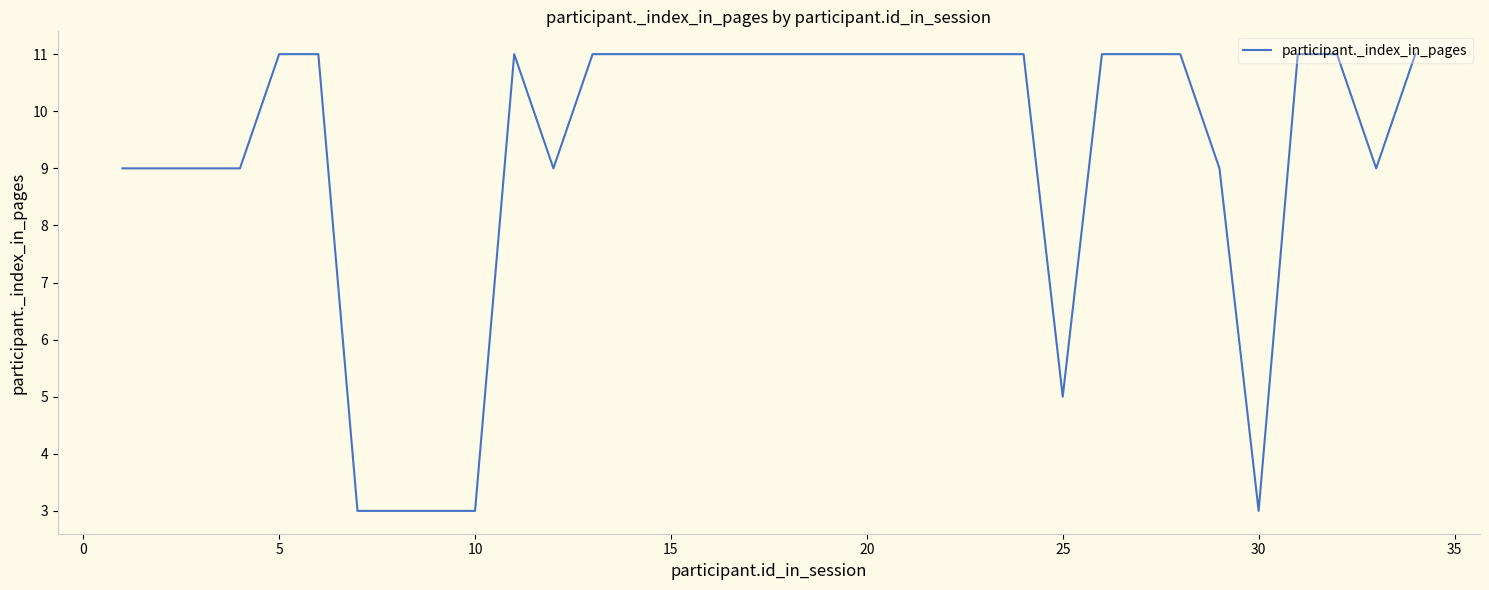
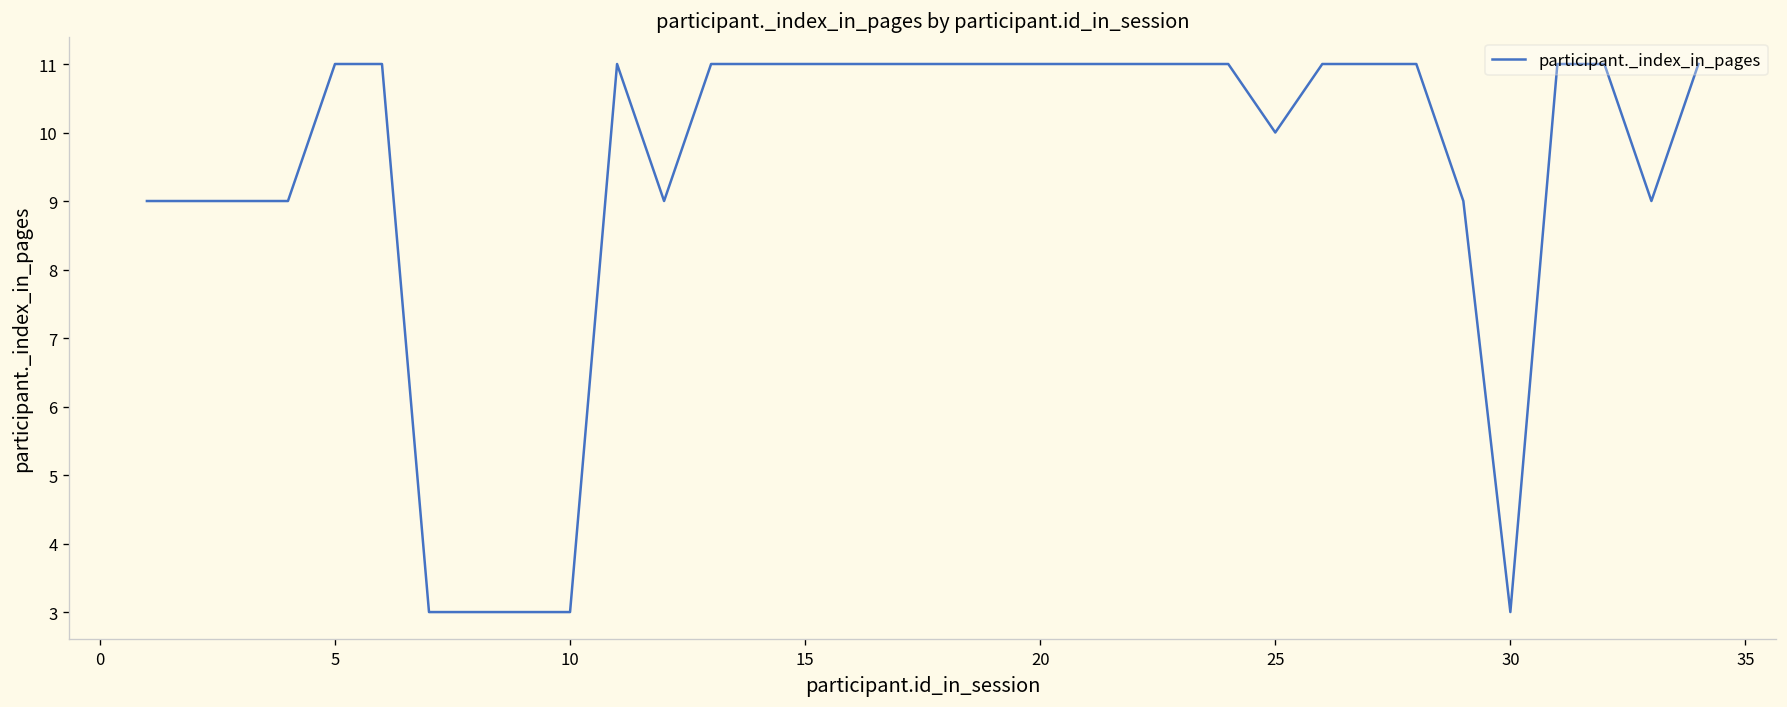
25: 5 -> 10
